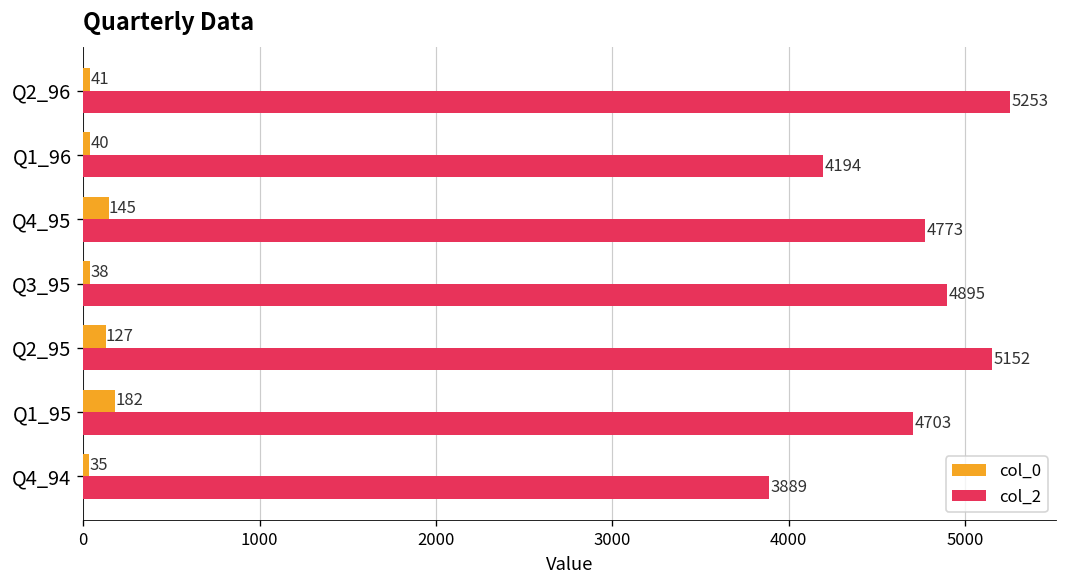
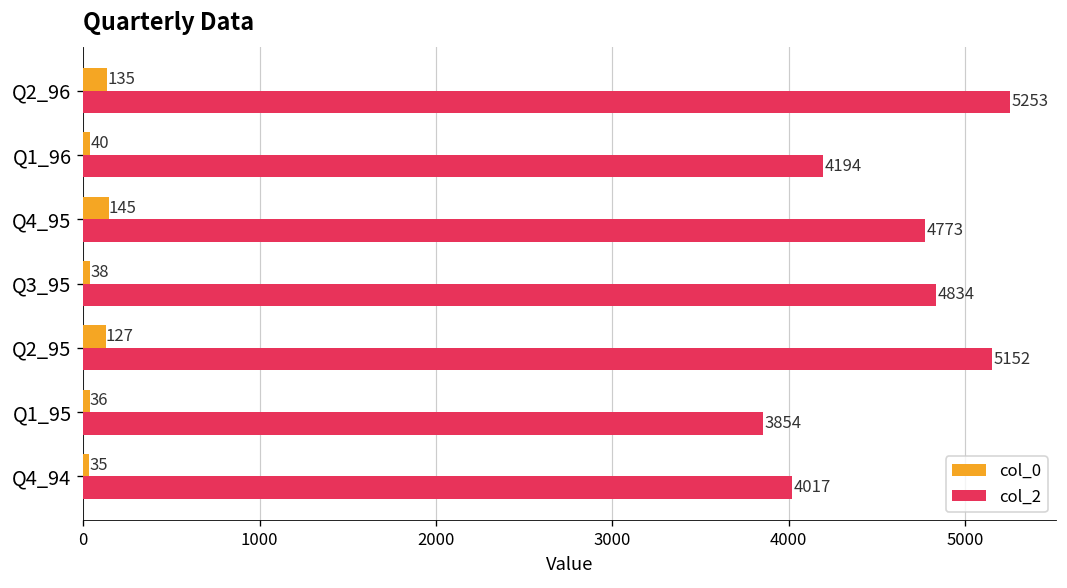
col_0, Q2_96: 41 -> 135
col_2, Q3_95: 4895 -> 4834
col_0, Q1_95: 182 -> 36
col_2, Q1_95: 4703 -> 3854
col_2, Q4_94: 3889 -> 4017
